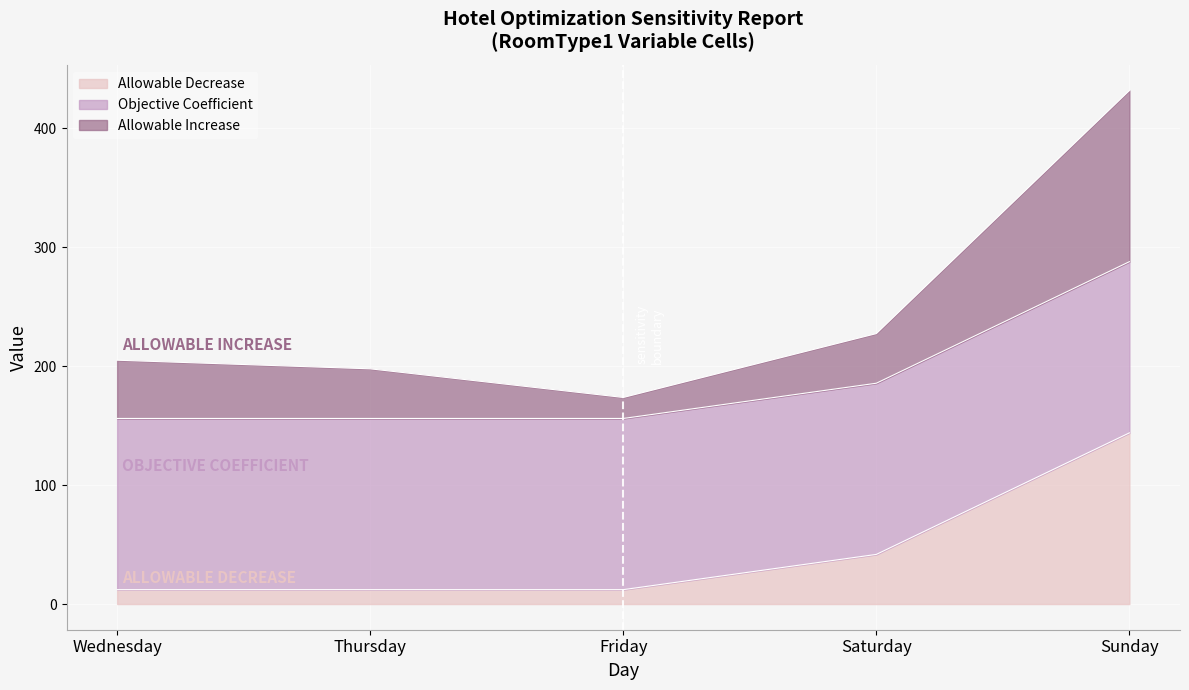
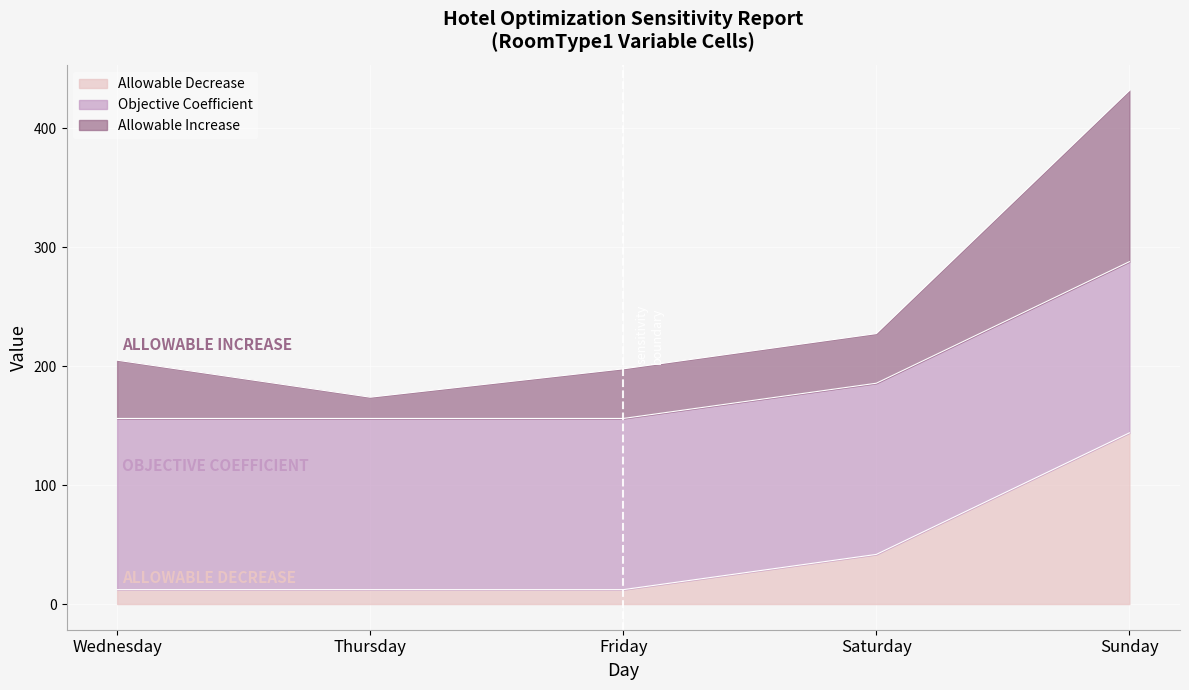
Allowable Increase, Thursday: 42 -> 18
Allowable Increase, Friday: 18 -> 42
